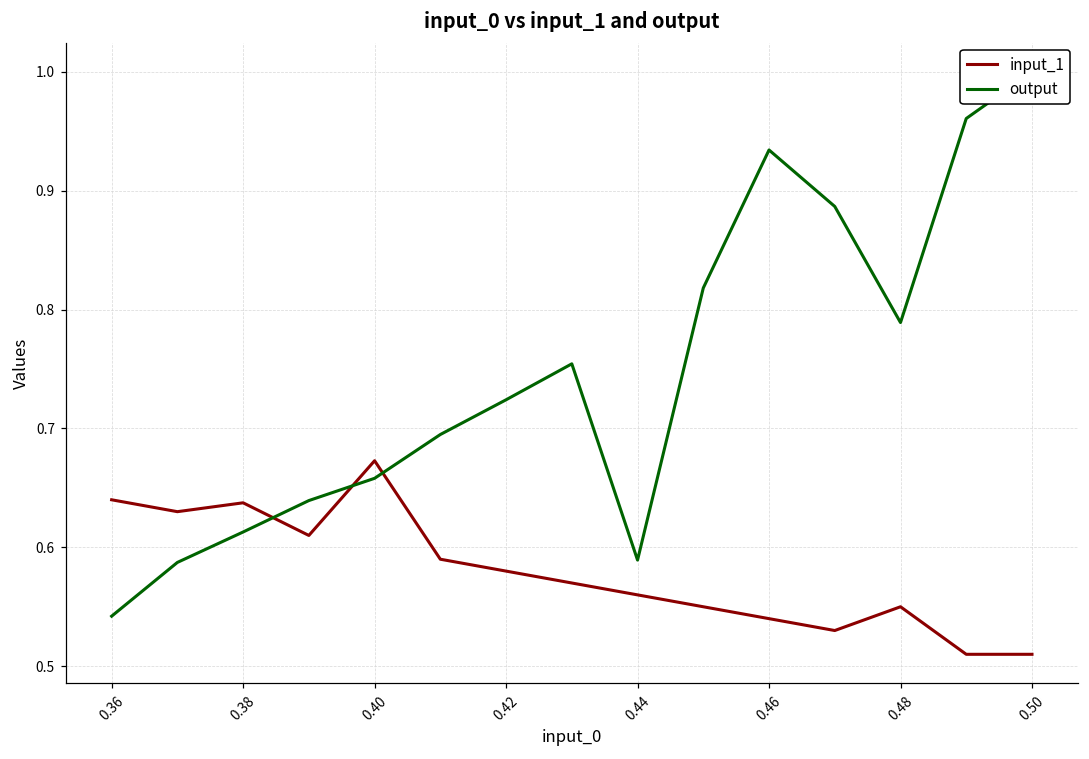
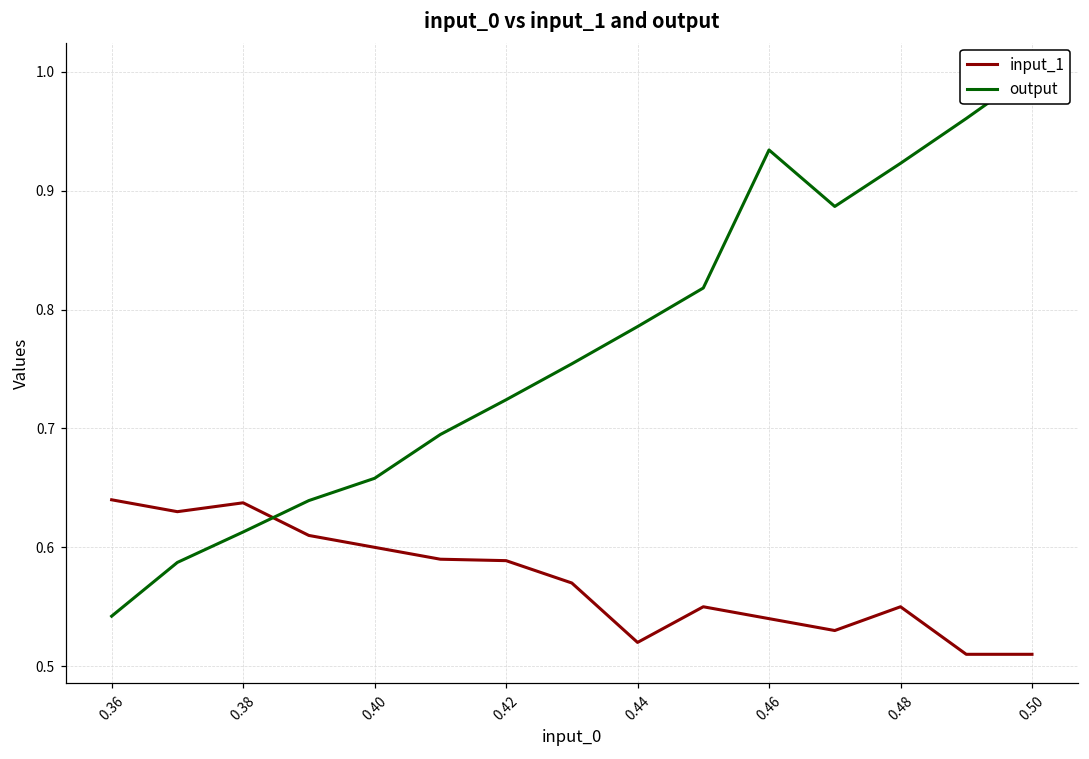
input_1, 0.40: 0.673 -> 0.600
input_1, 0.42: 0.580 -> 0.589
input_1, 0.44: 0.56 -> 0.52
output, 0.44: 0.589 -> 0.786
output, 0.48: 0.789 -> 0.923
